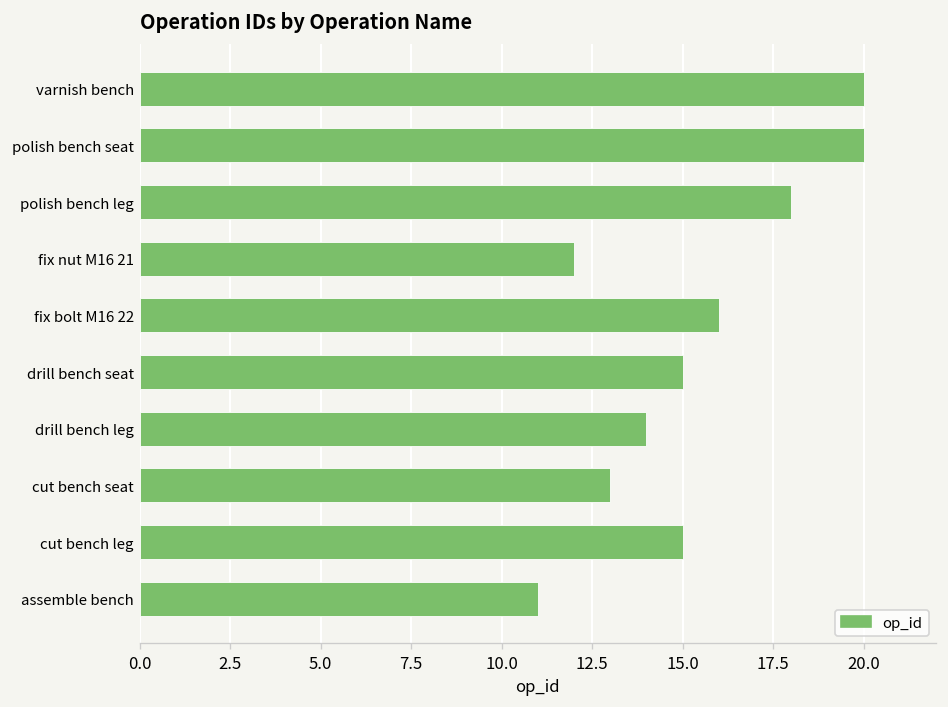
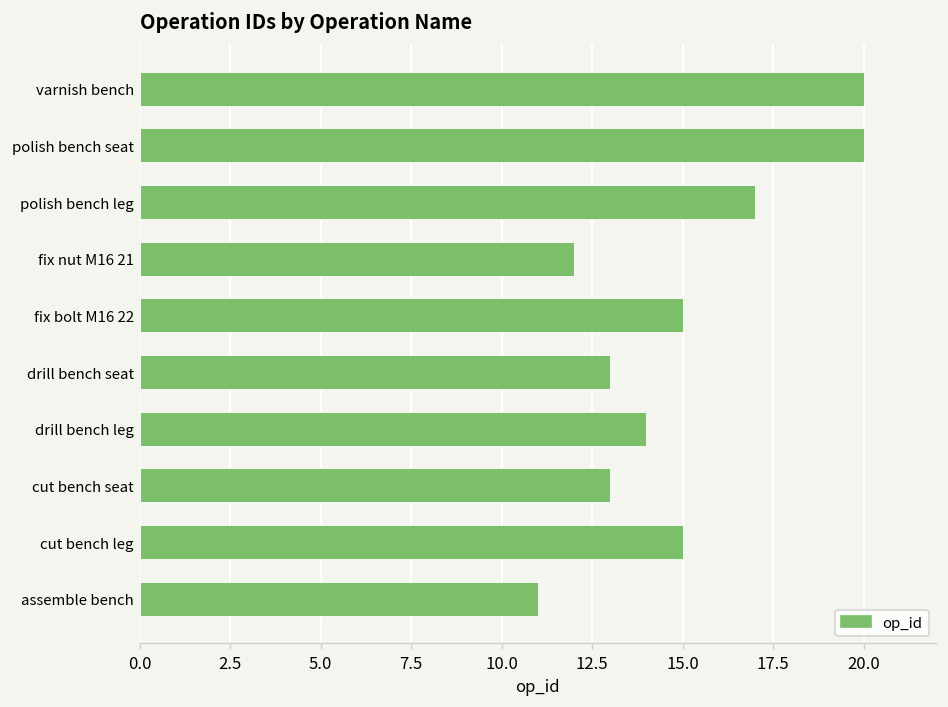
polish bench leg: 18 -> 17
fix bolt M16 22: 16 -> 15
drill bench seat: 15 -> 13
